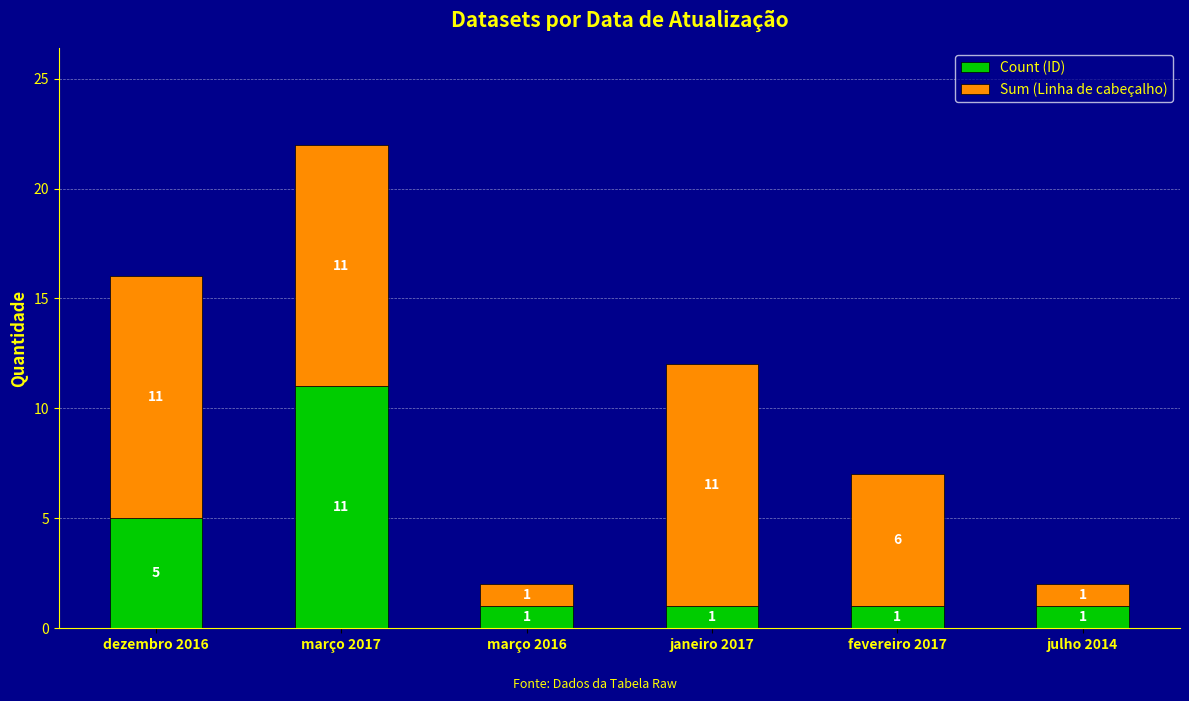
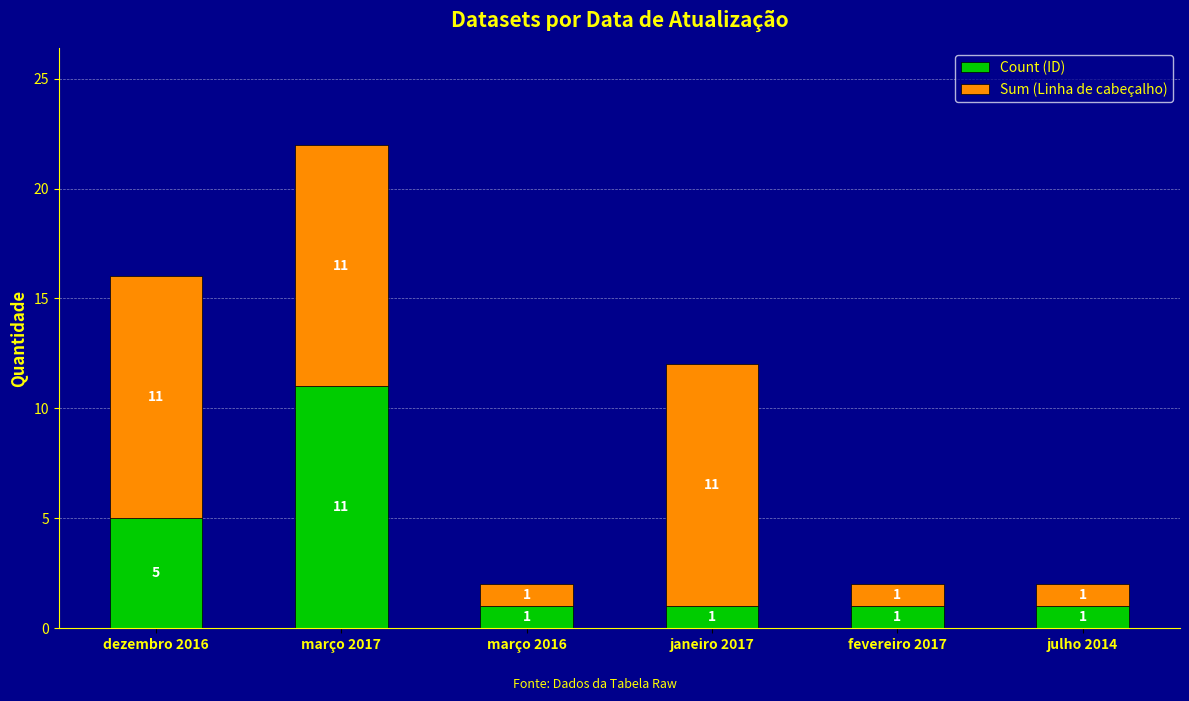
Sum (Linha de cabeçalho), fevereiro 2017: 6 -> 1
